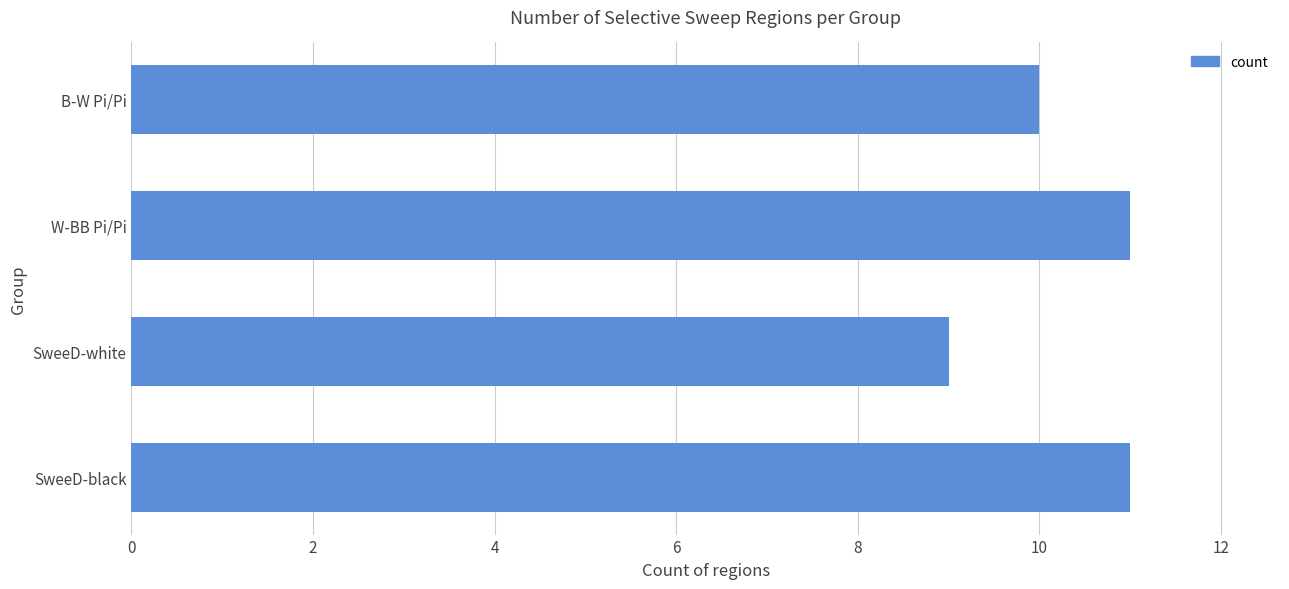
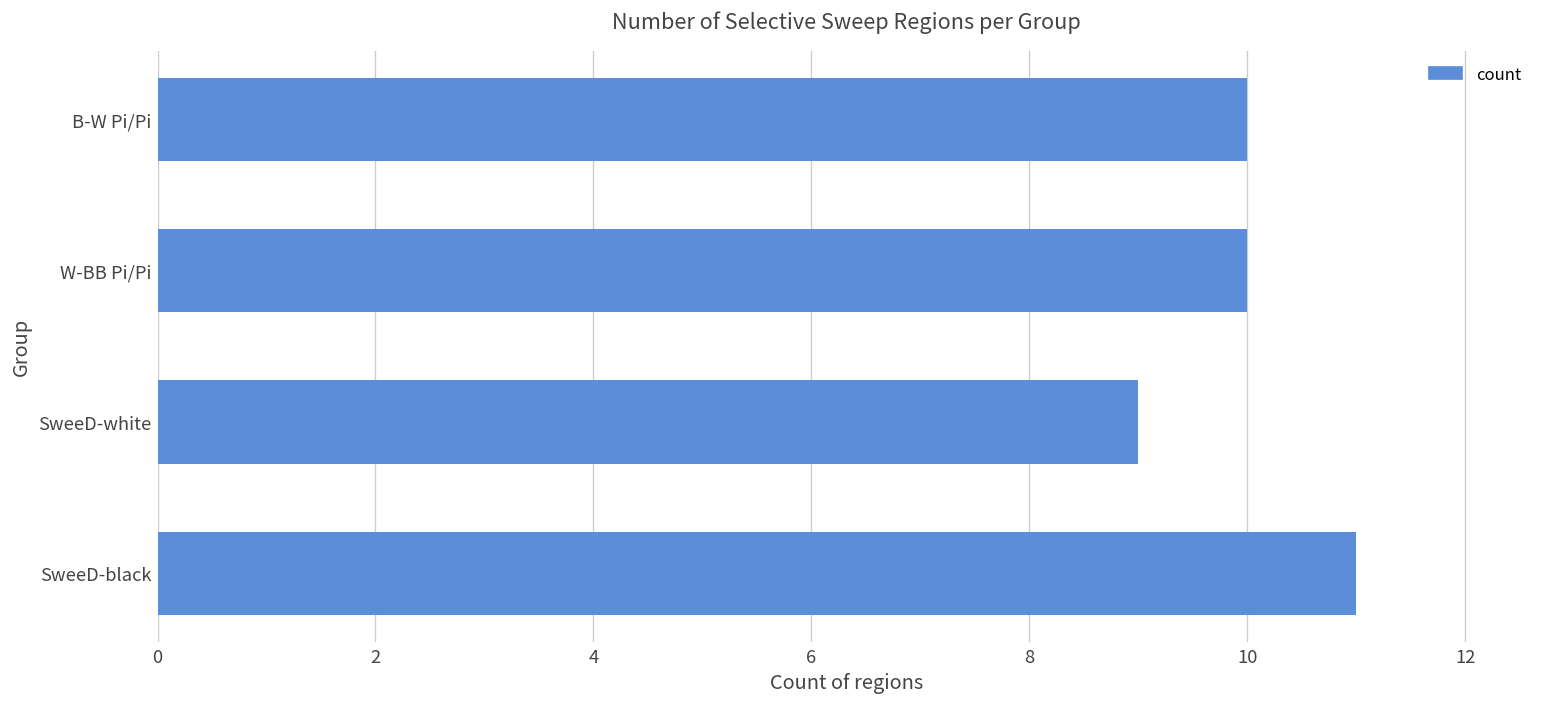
W-BB Pi/Pi: 11 -> 10
